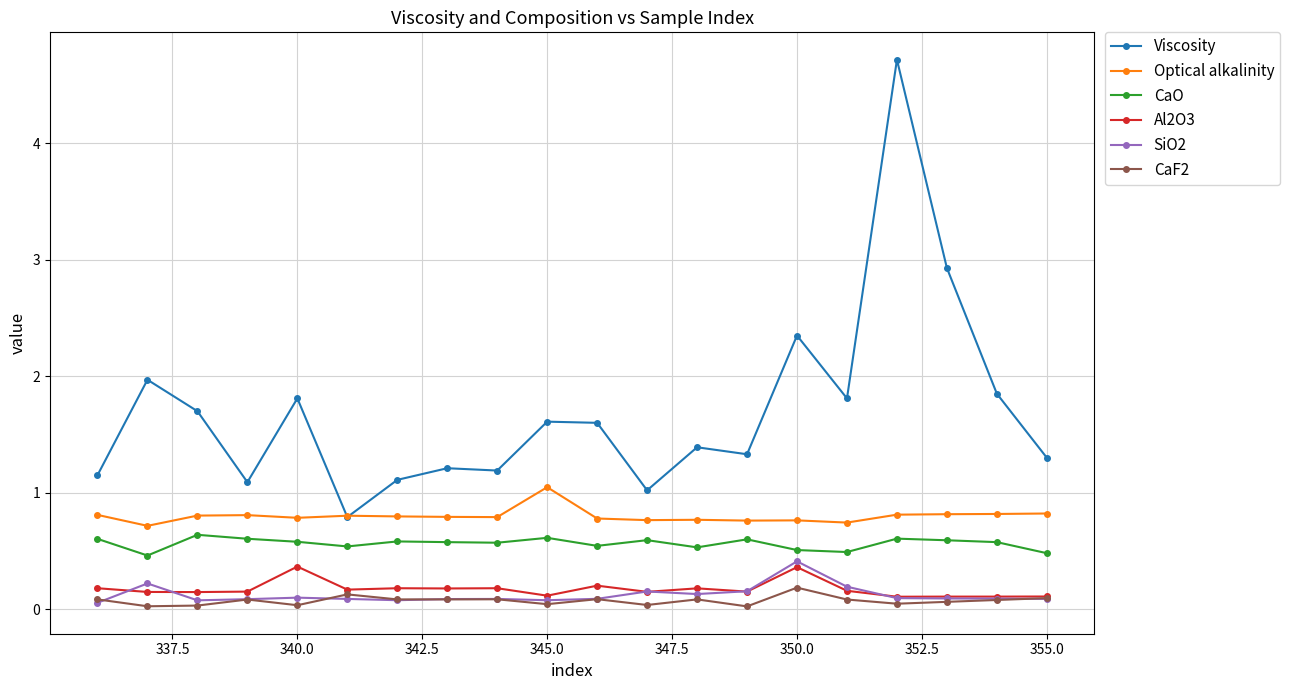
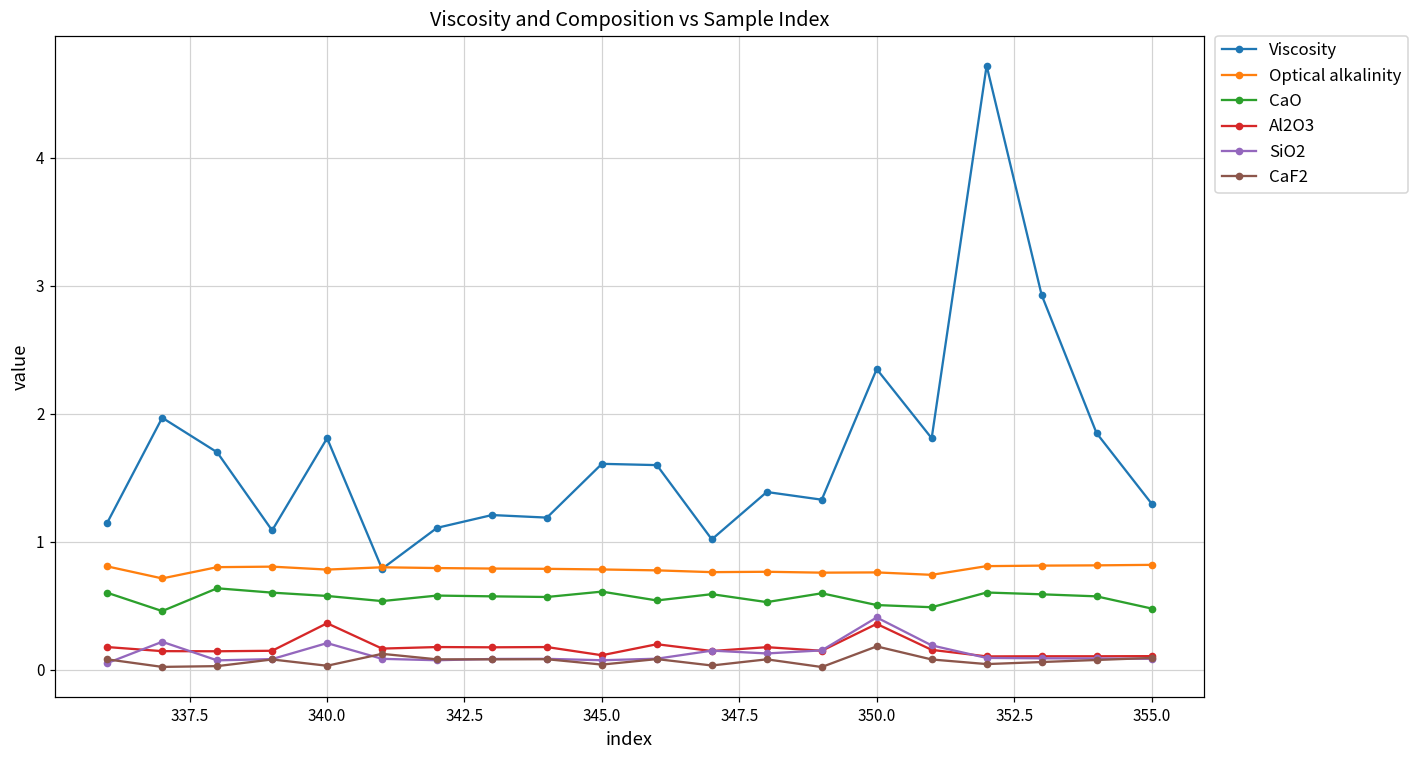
SiO2, 340.0: 0.10 -> 0.21
Optical alkalinity, 345.0: 1.05 -> 0.79
